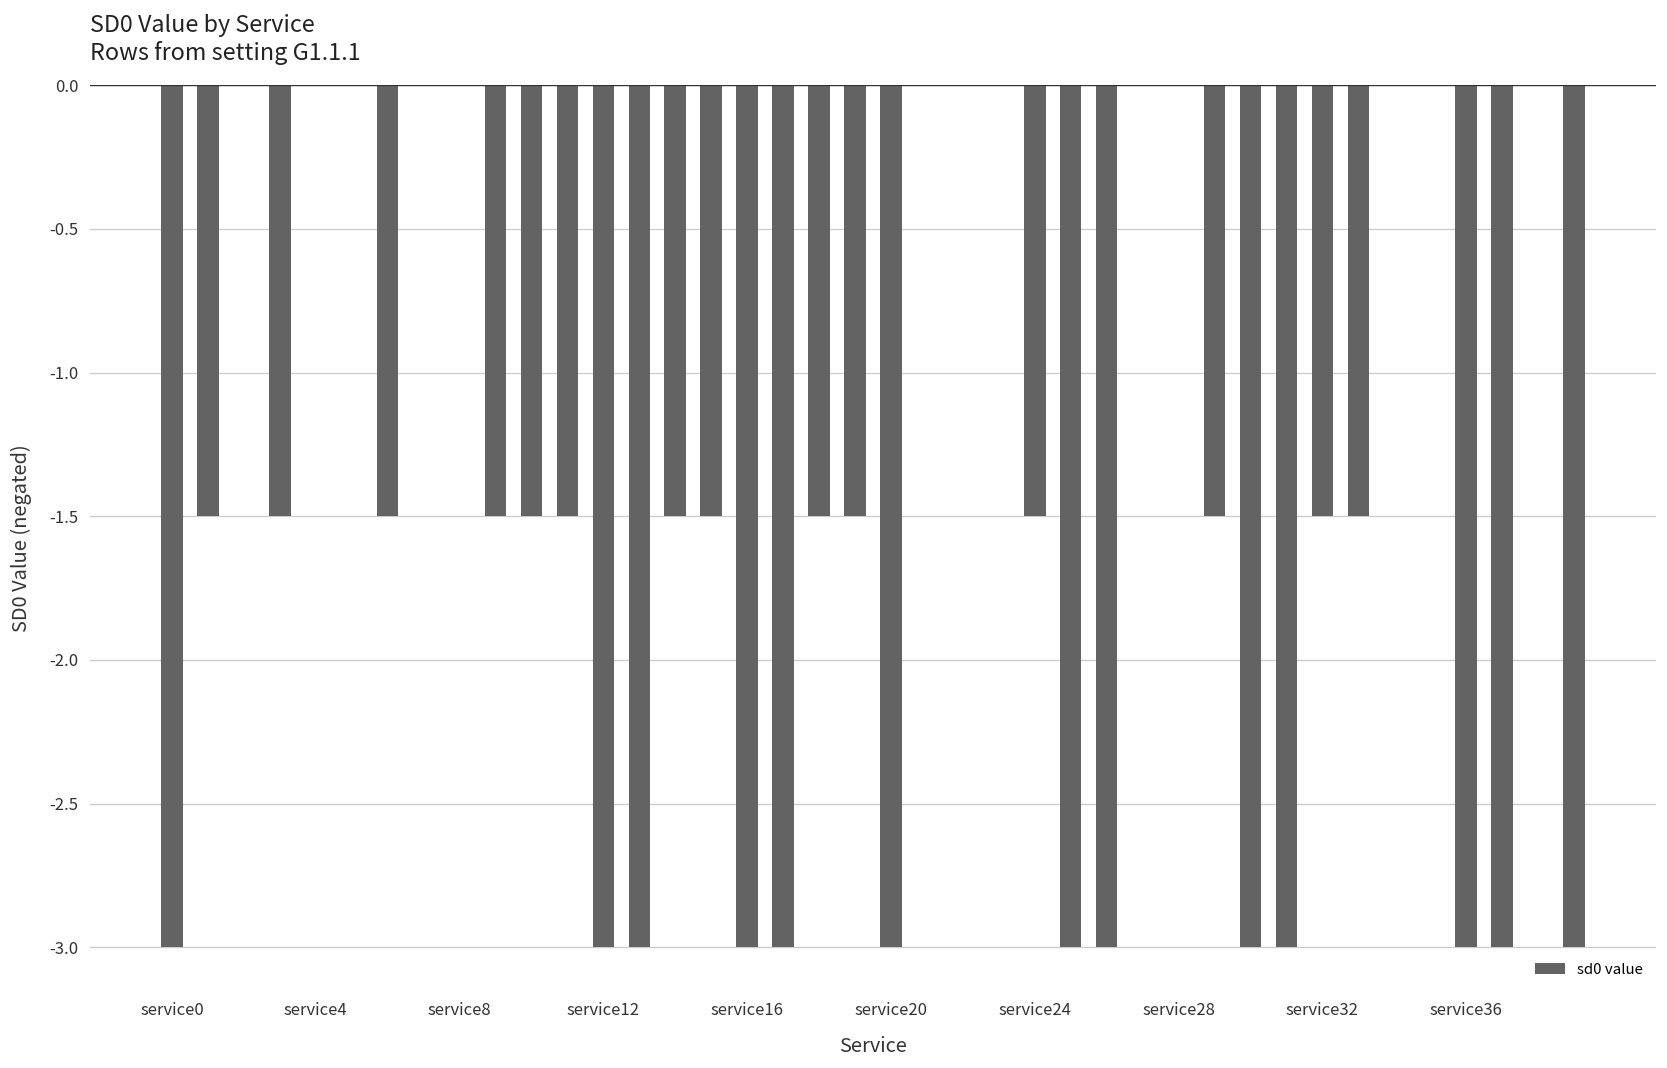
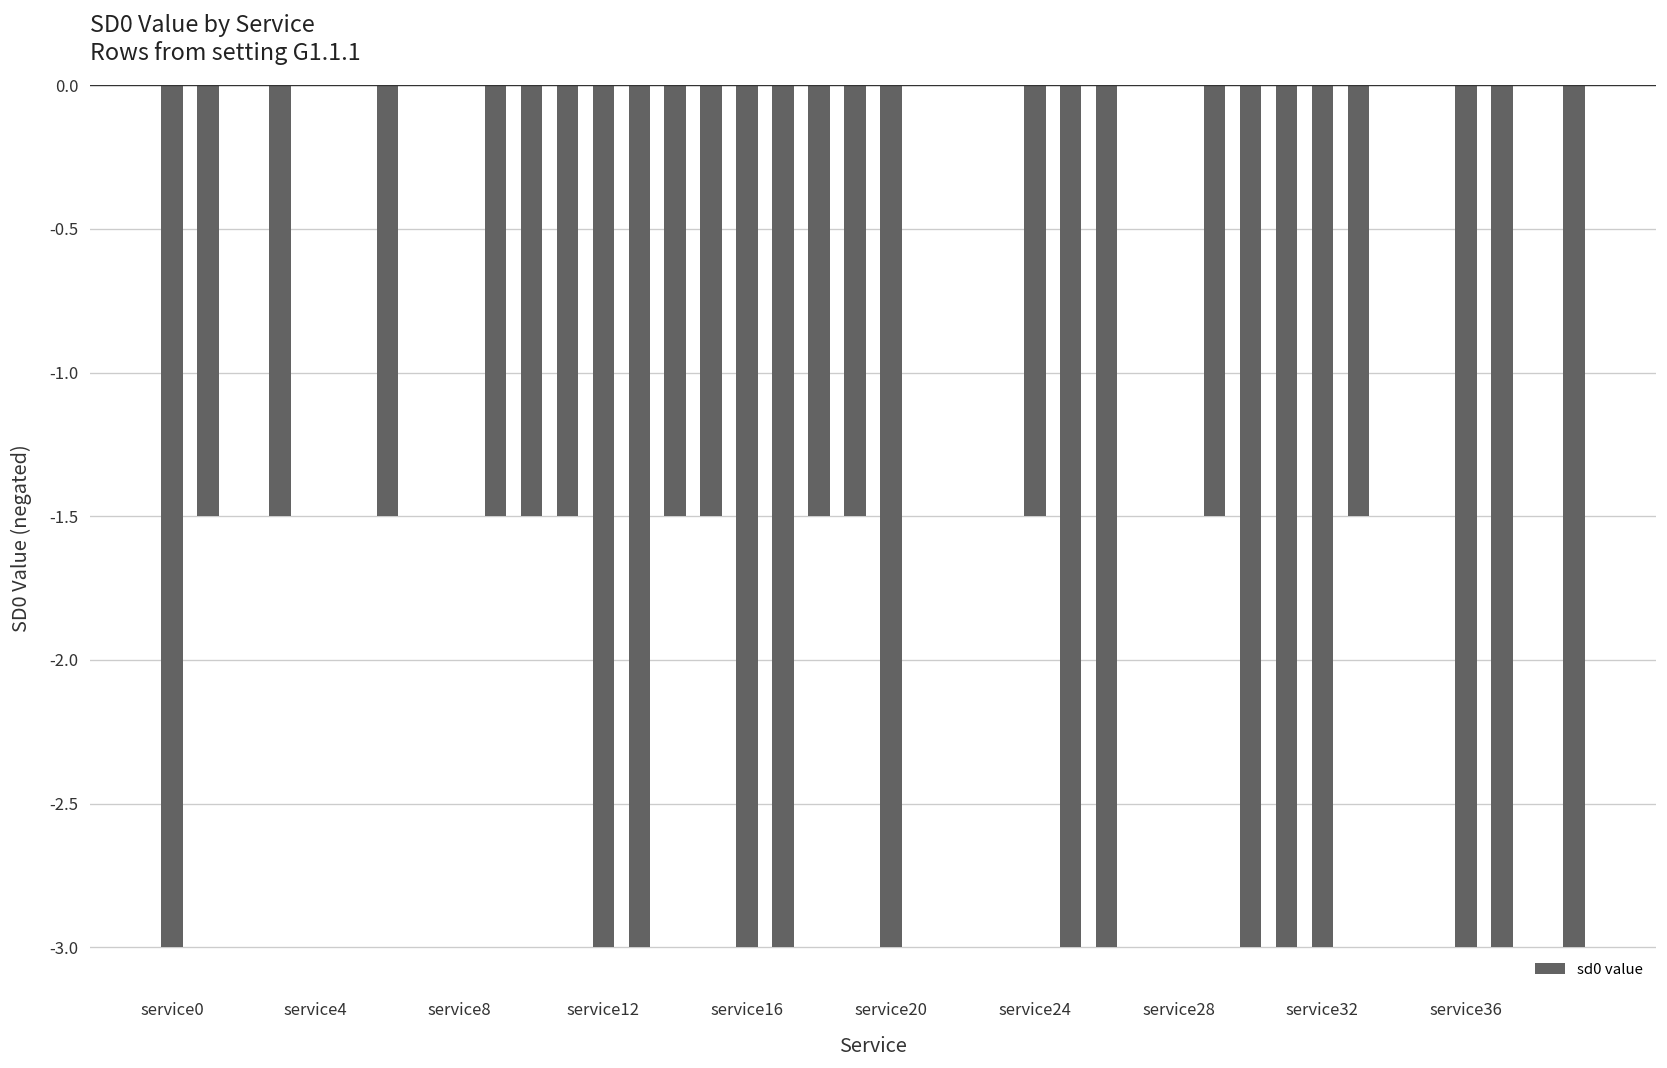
service32: -1.50 -> -3.00
